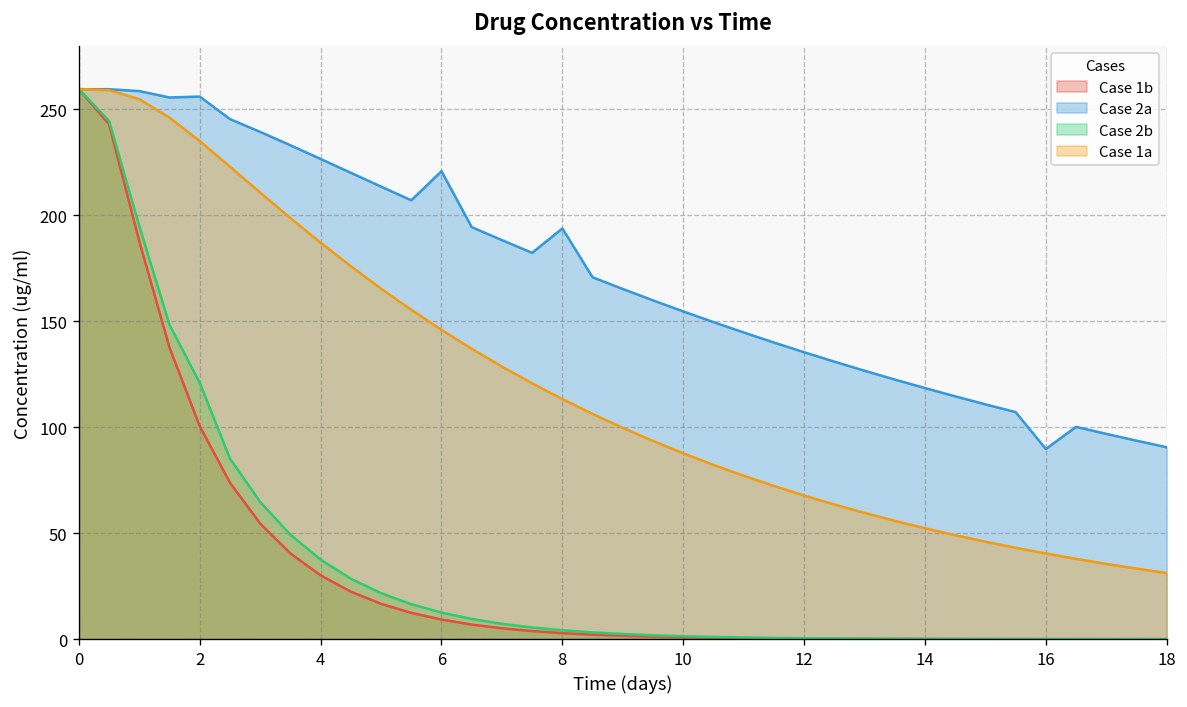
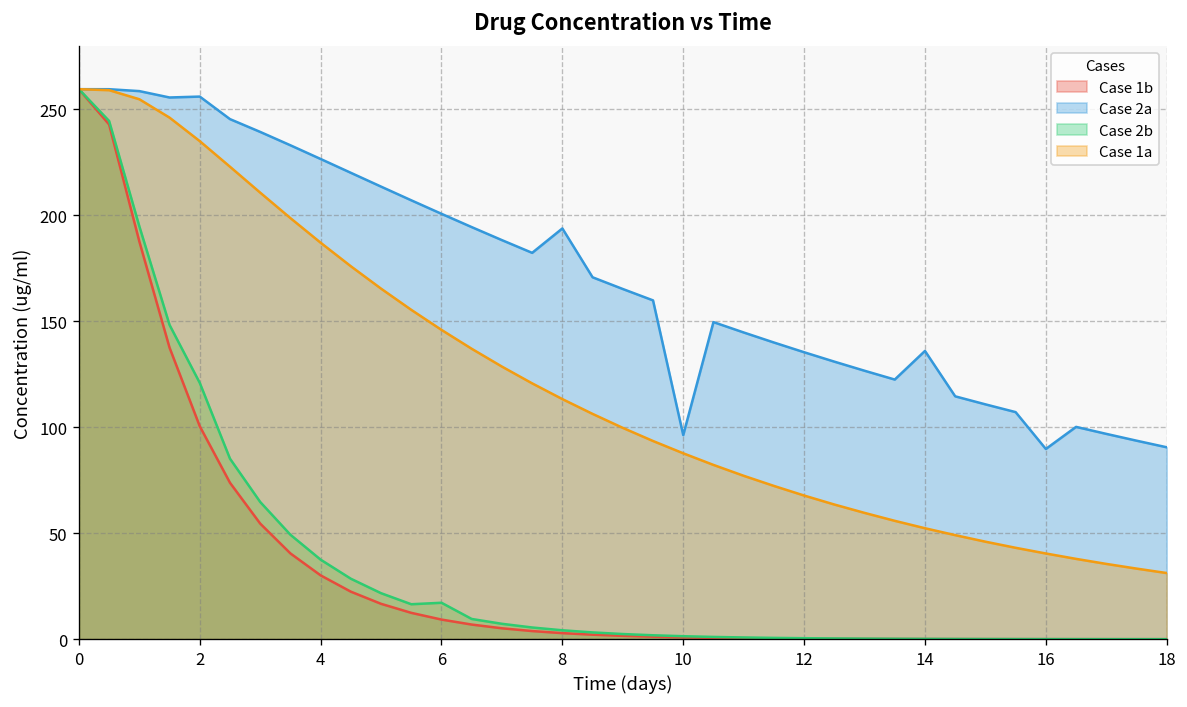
Case 2a, 6: 221 -> 201
Case 2b, 6: 13 -> 17
Case 2a, 10: 155 -> 96
Case 2a, 14: 118 -> 136
